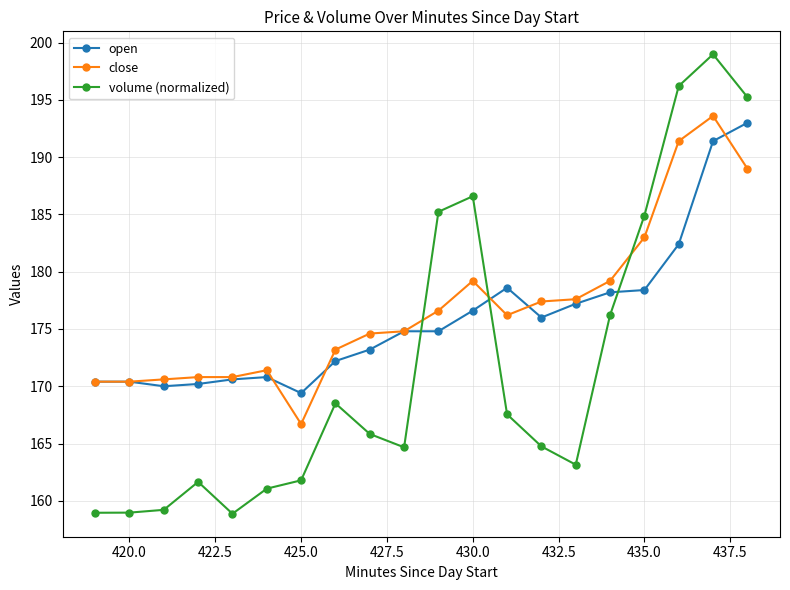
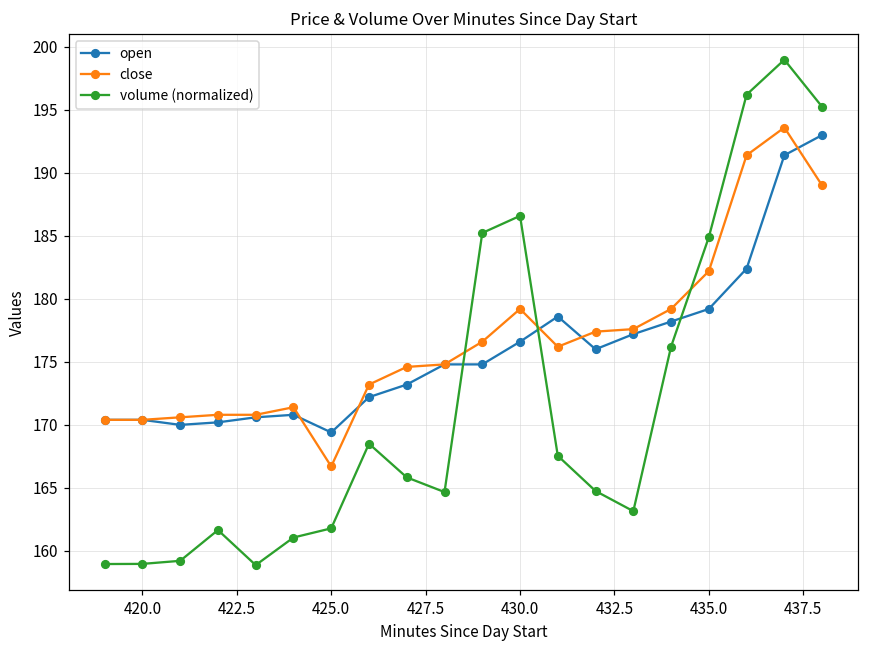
open, 435.0: 178.4 -> 179.2
close, 435.0: 183.0 -> 182.2
